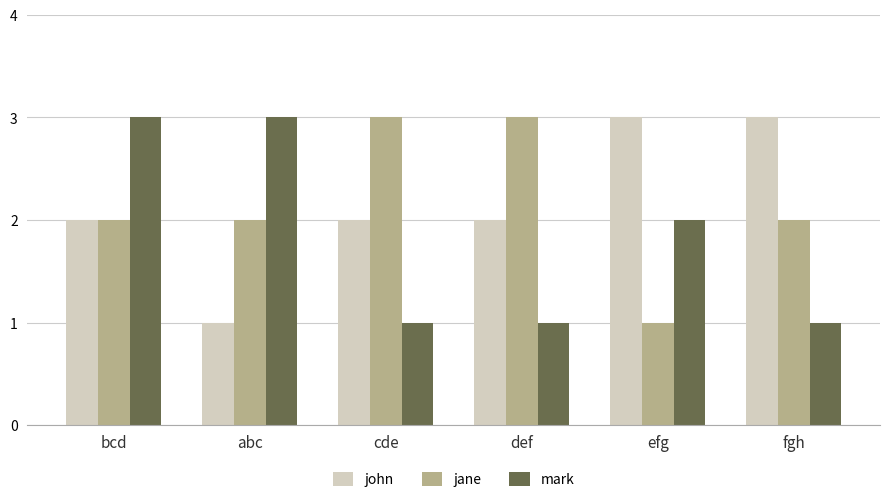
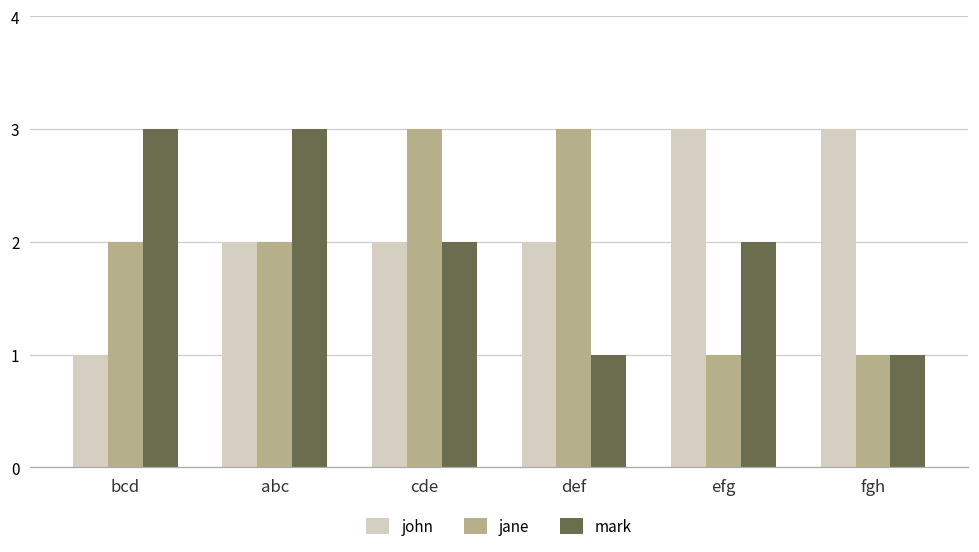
john, bcd: 2 -> 1
john, abc: 1 -> 2
mark, cde: 1 -> 2
jane, fgh: 2 -> 1
